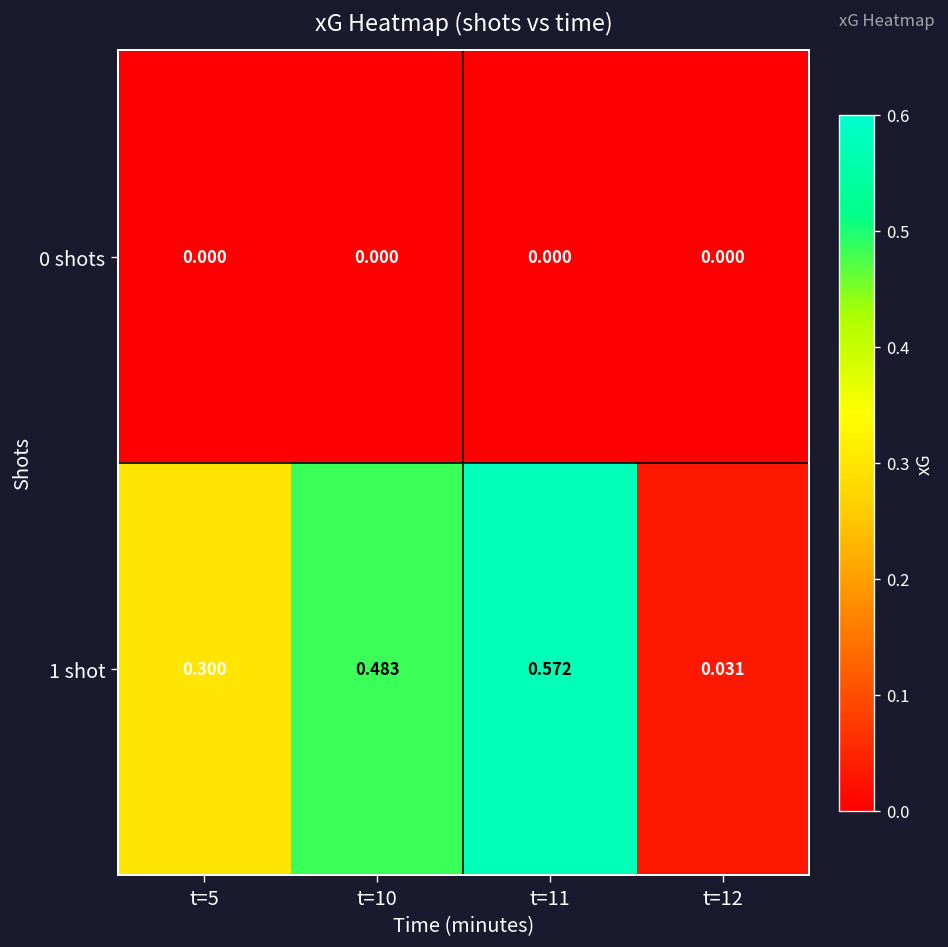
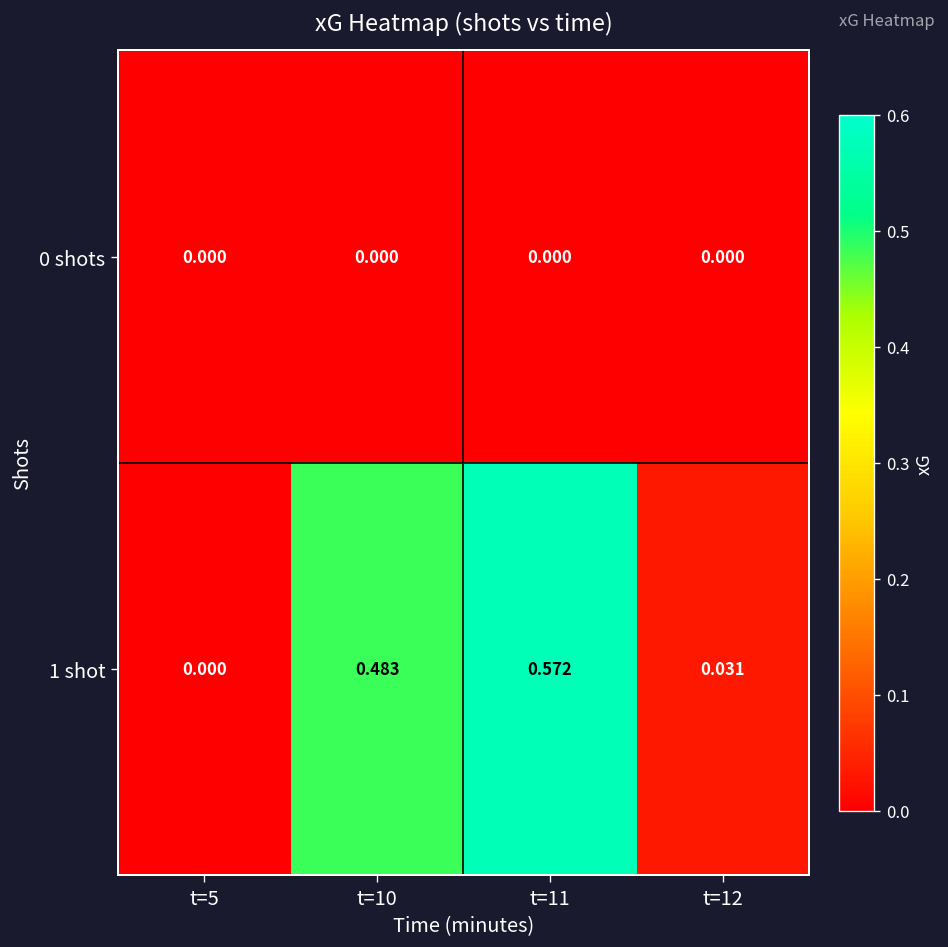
1 shot, t=5: 0.300 -> 0.000
